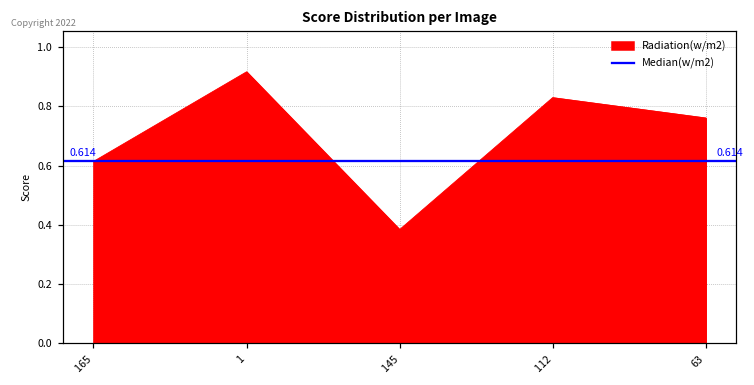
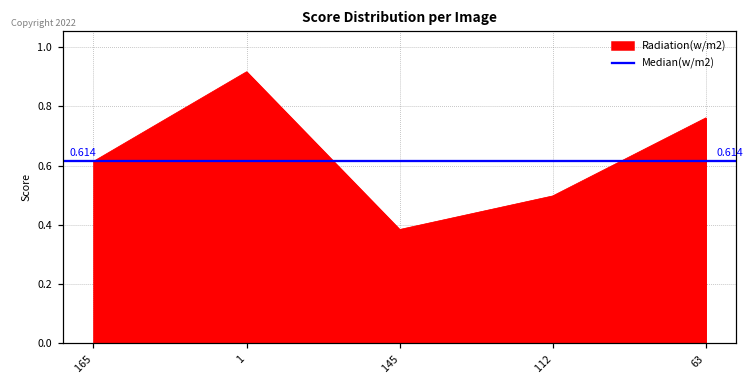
112: 0.83 -> 0.50
